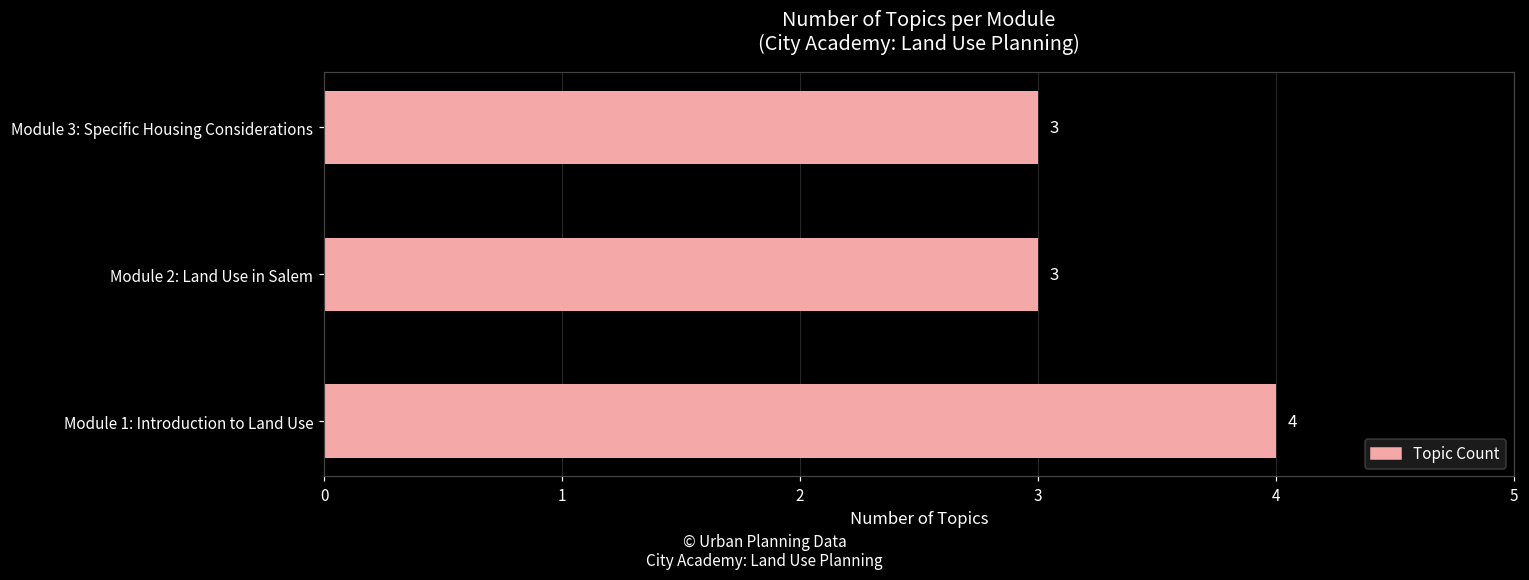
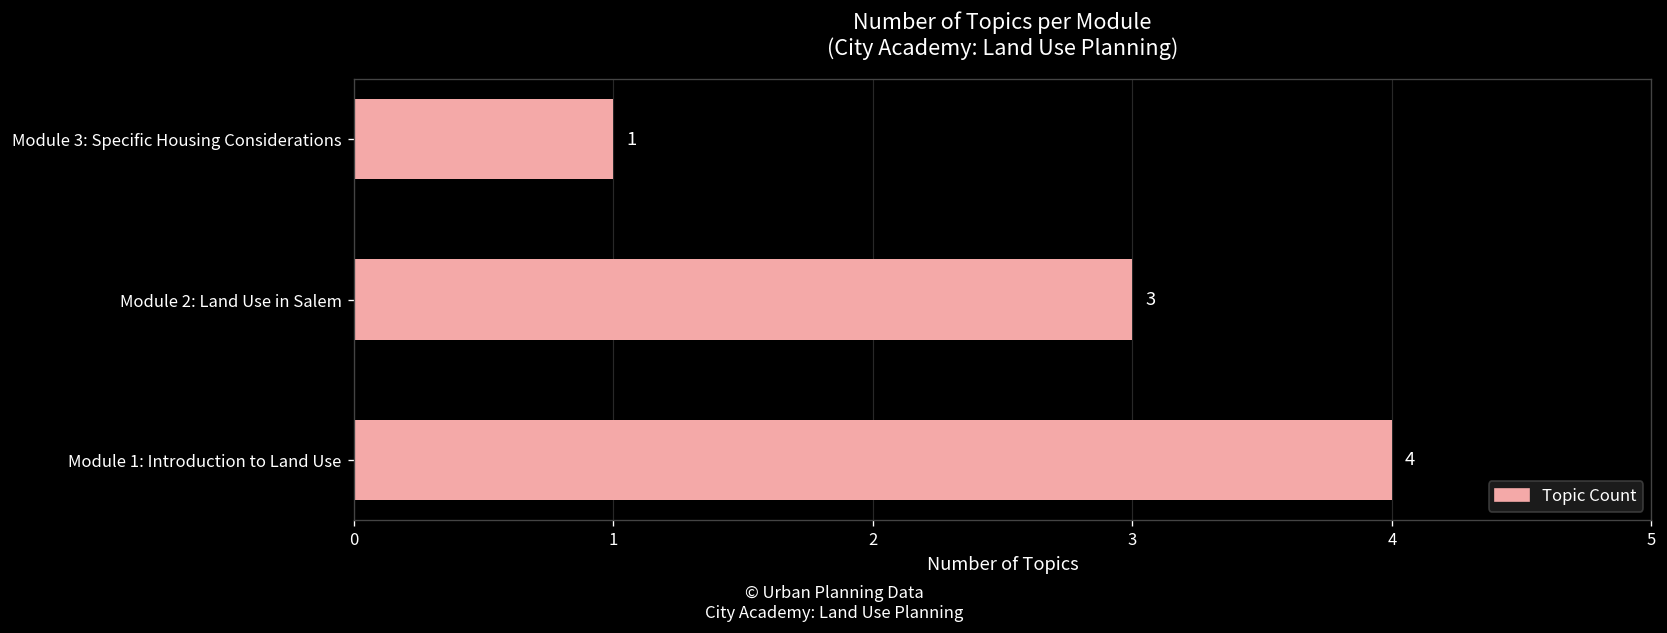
Module 3: Specific Housing Considerations: 3 -> 1
